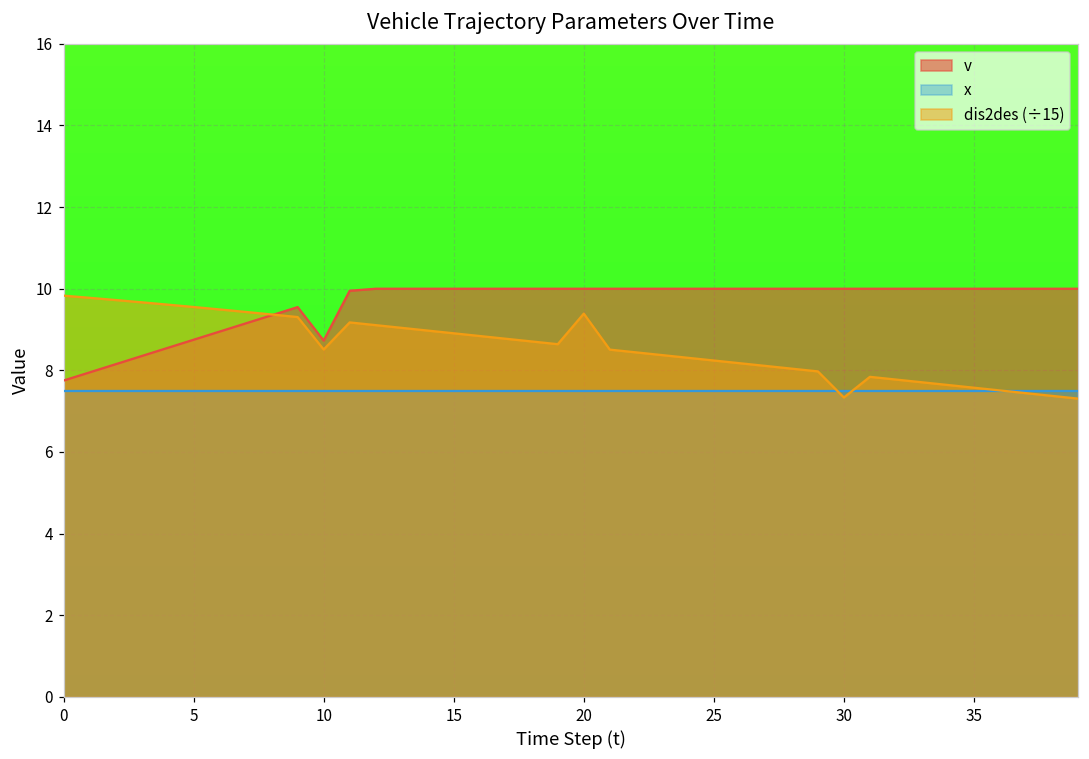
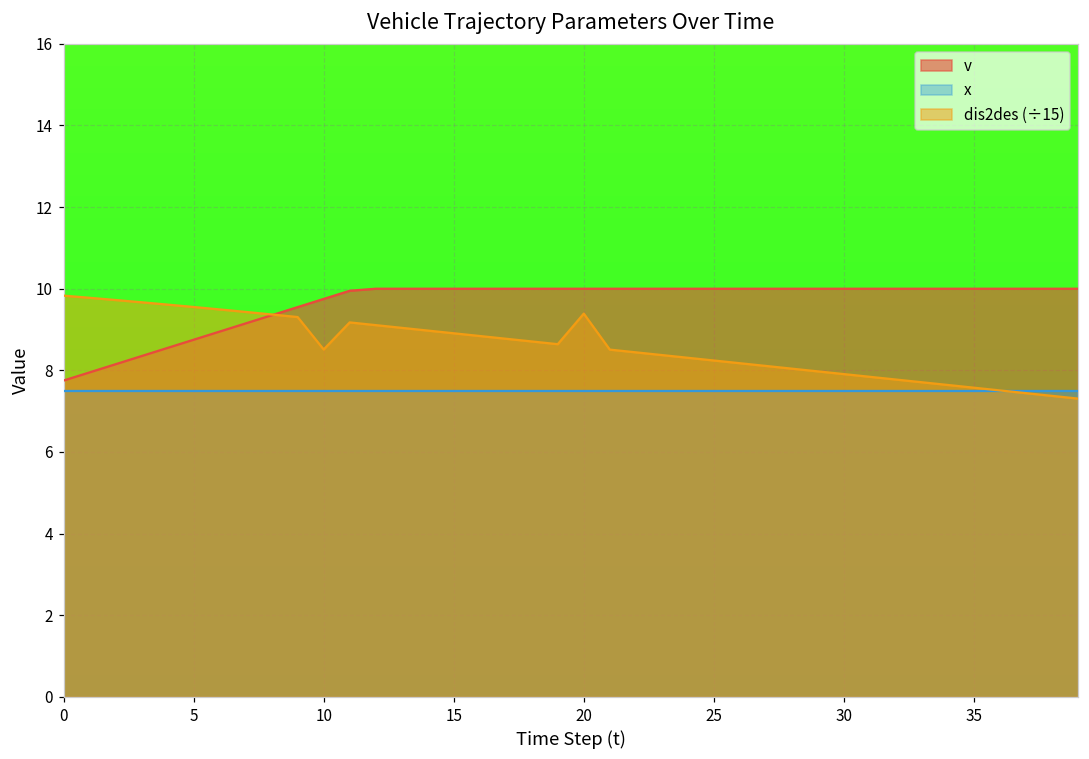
v, 10: 8.7 -> 9.8
dis2des (÷15), 30: 7.3 -> 7.9
